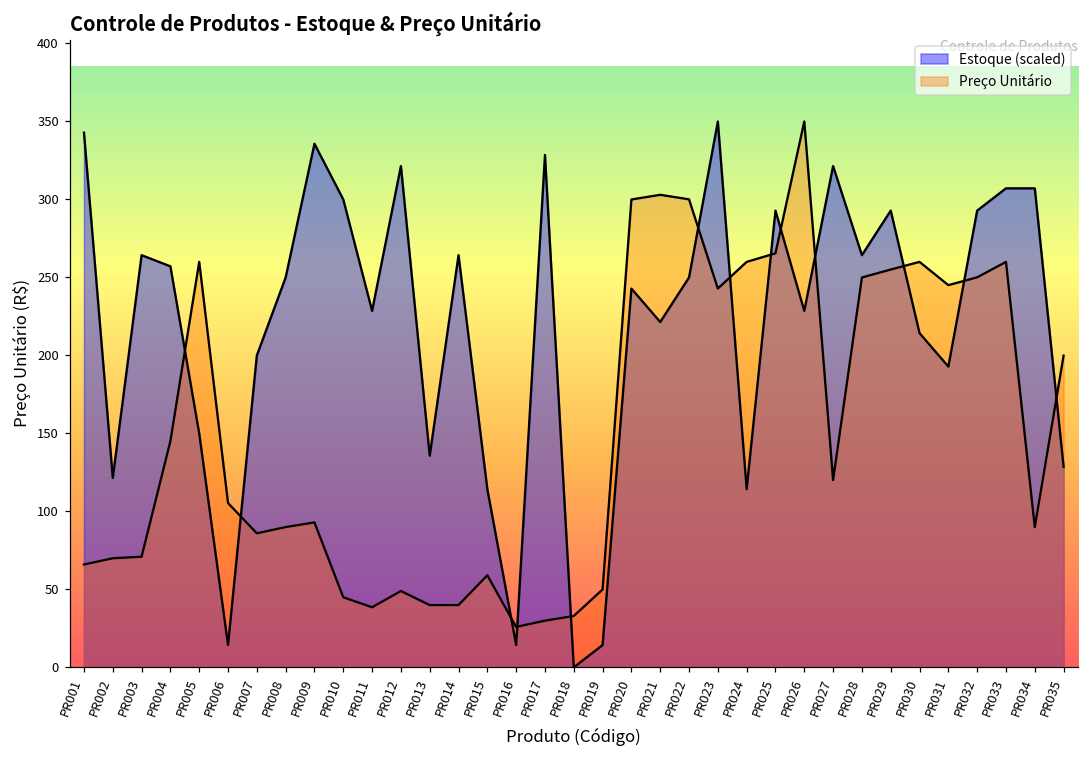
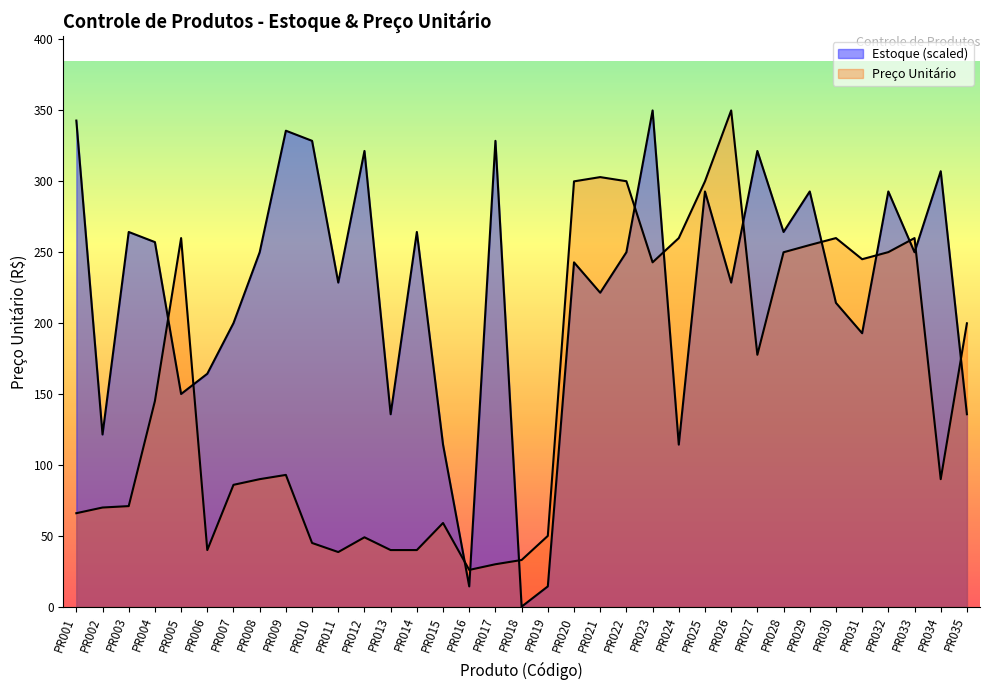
Estoque (scaled), PR006: 14 -> 164
Preço Unitário, PR006: 105 -> 40
Estoque (scaled), PR010: 300 -> 328
Preço Unitário, PR025: 265 -> 300
Preço Unitário, PR027: 120 -> 178
Estoque (scaled), PR033: 307 -> 250
Estoque (scaled), PR035: 129 -> 136
